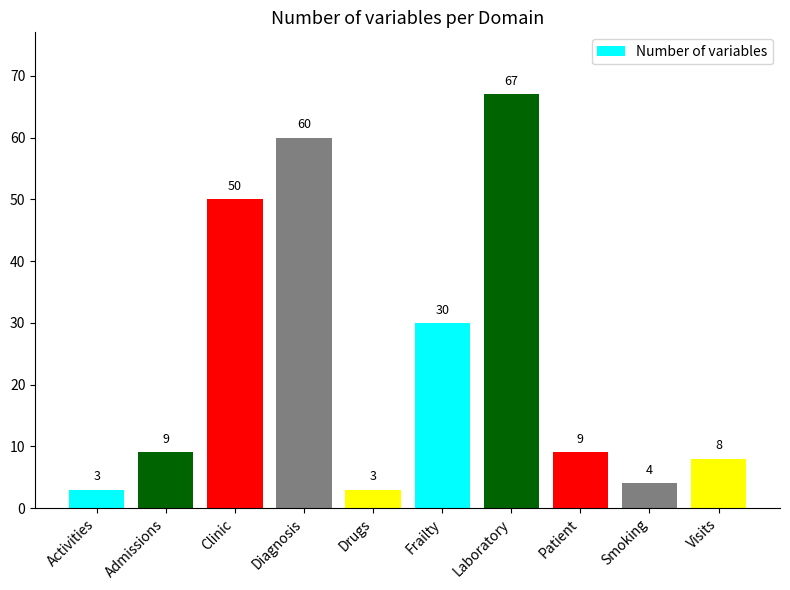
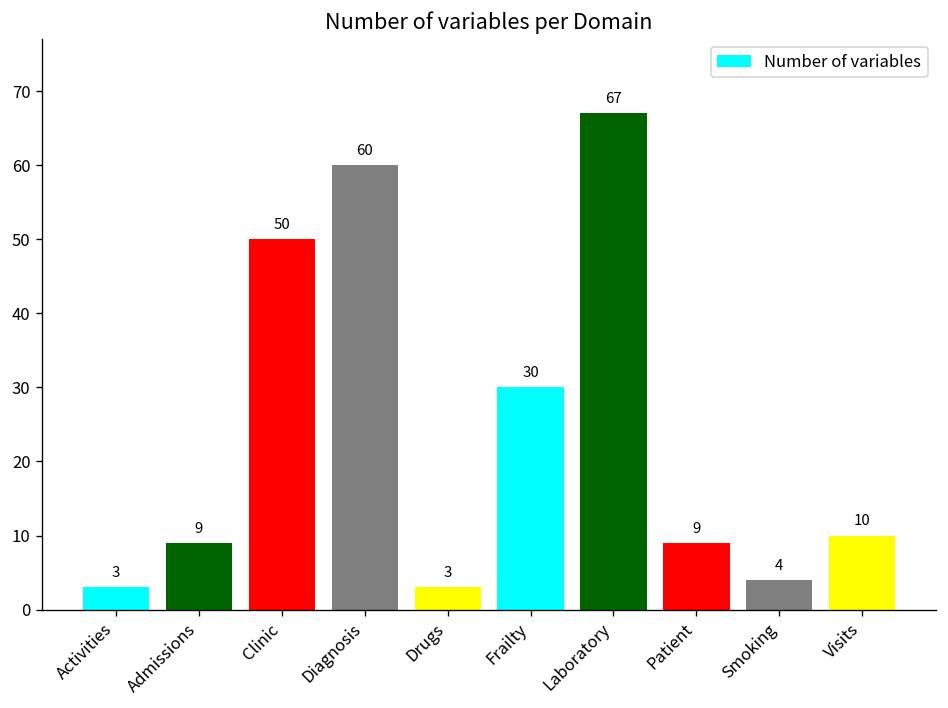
Visits: 8 -> 10
